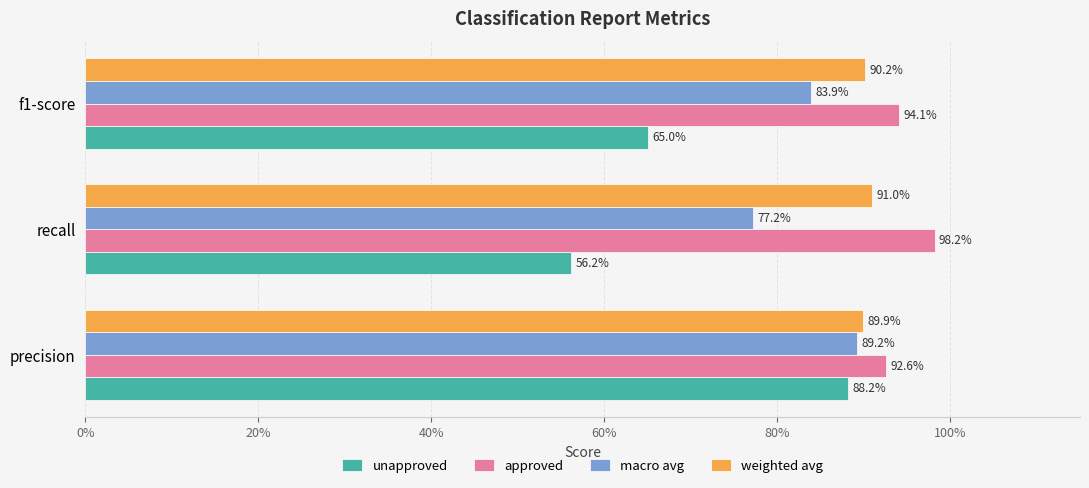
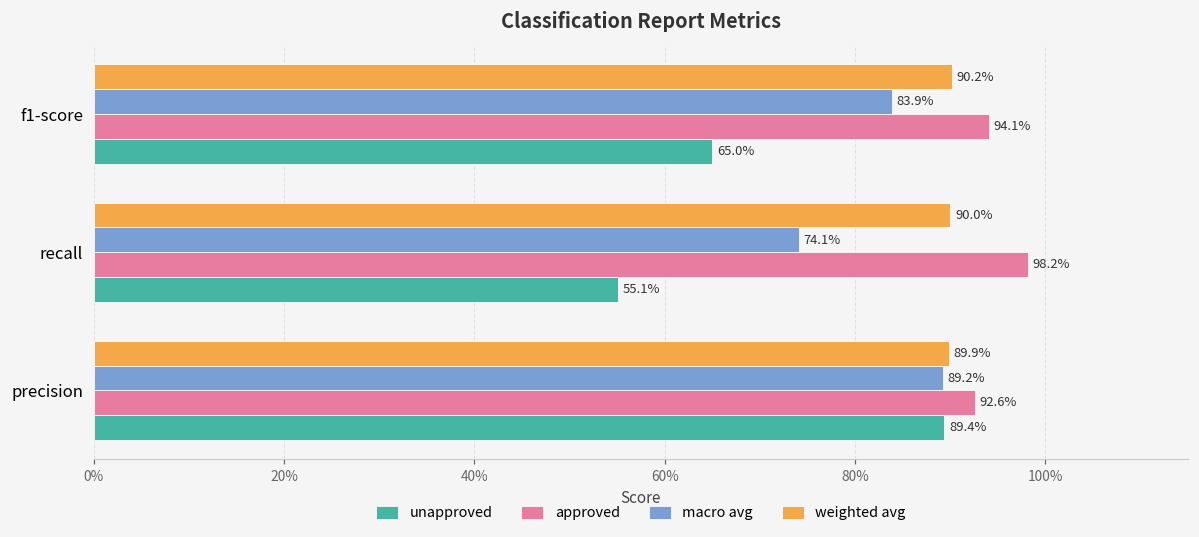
weighted avg, recall: 91.0% -> 90.0%
macro avg, recall: 77.2% -> 74.1%
unapproved, recall: 56.2% -> 55.1%
unapproved, precision: 88.2% -> 89.4%
